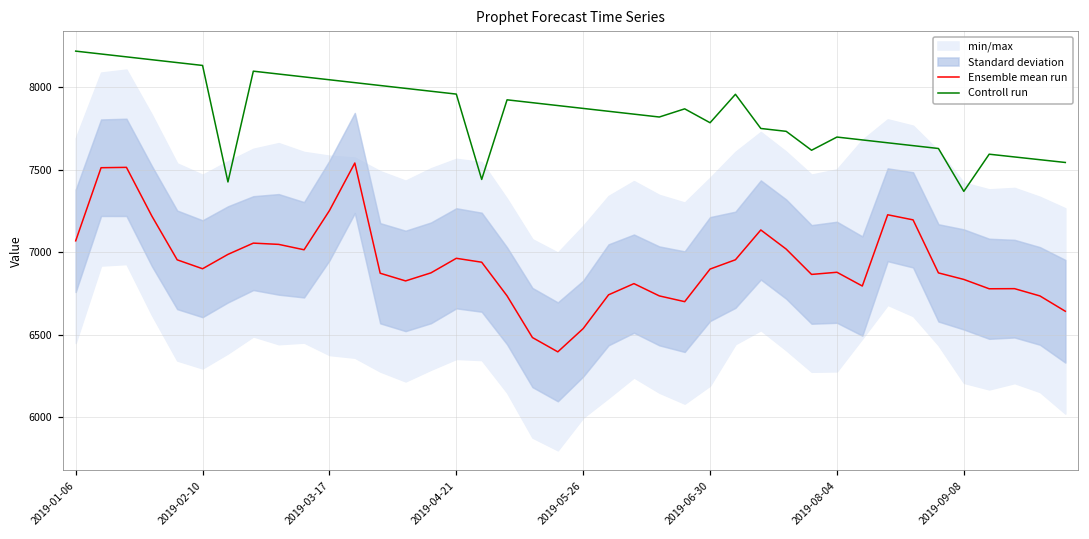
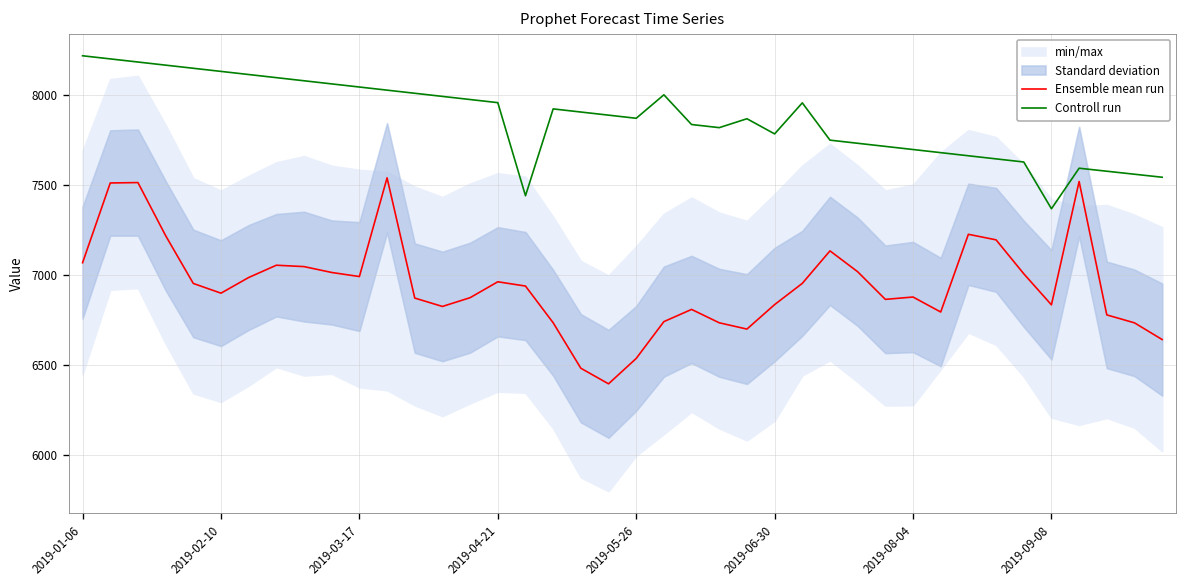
Controll run, 2019-02-17: 7430 -> 8110
Ensemble mean run, 2019-03-17: 7250 -> 6990
Controll run, 2019-06-02: 7850 -> 8000
Ensemble mean run, 2019-06-30: 6900 -> 6840
Controll run, 2019-07-28: 7620 -> 7720
Ensemble mean run, 2019-09-01: 6870 -> 7010
Ensemble mean run, 2019-09-15: 6780 -> 7520
